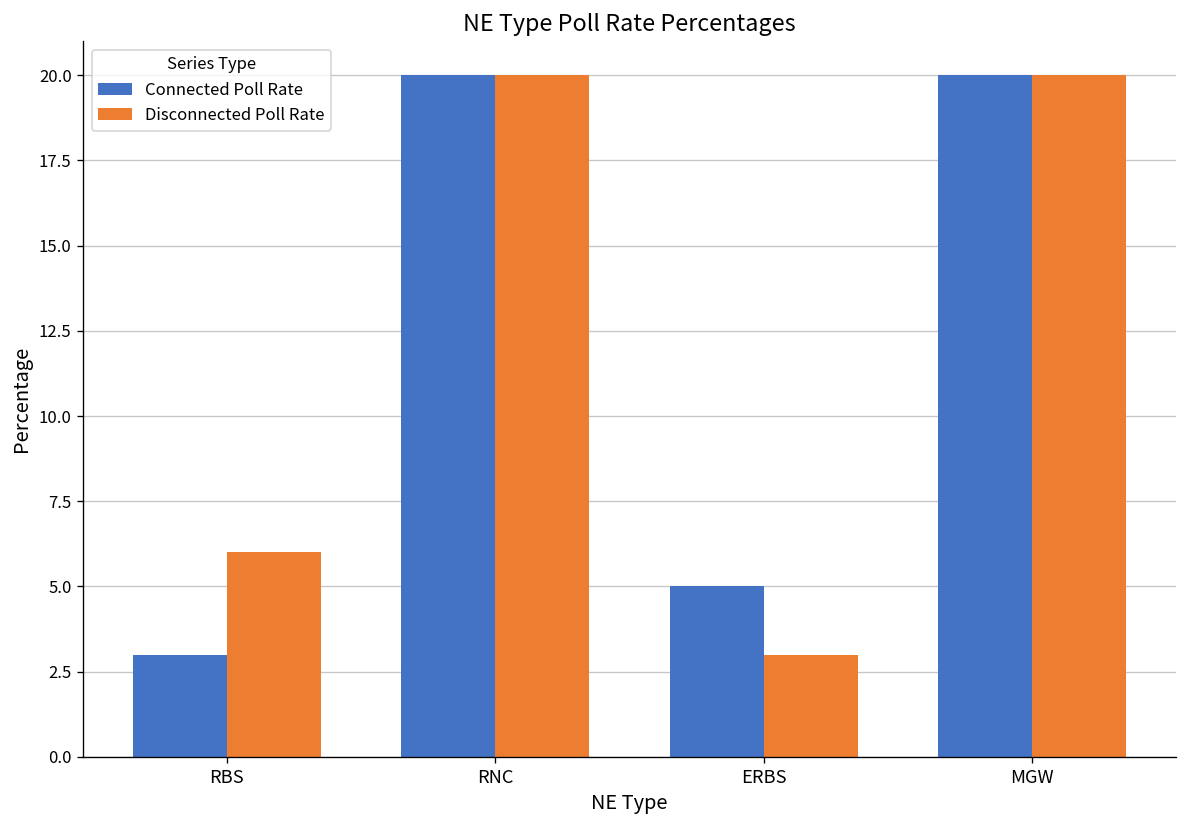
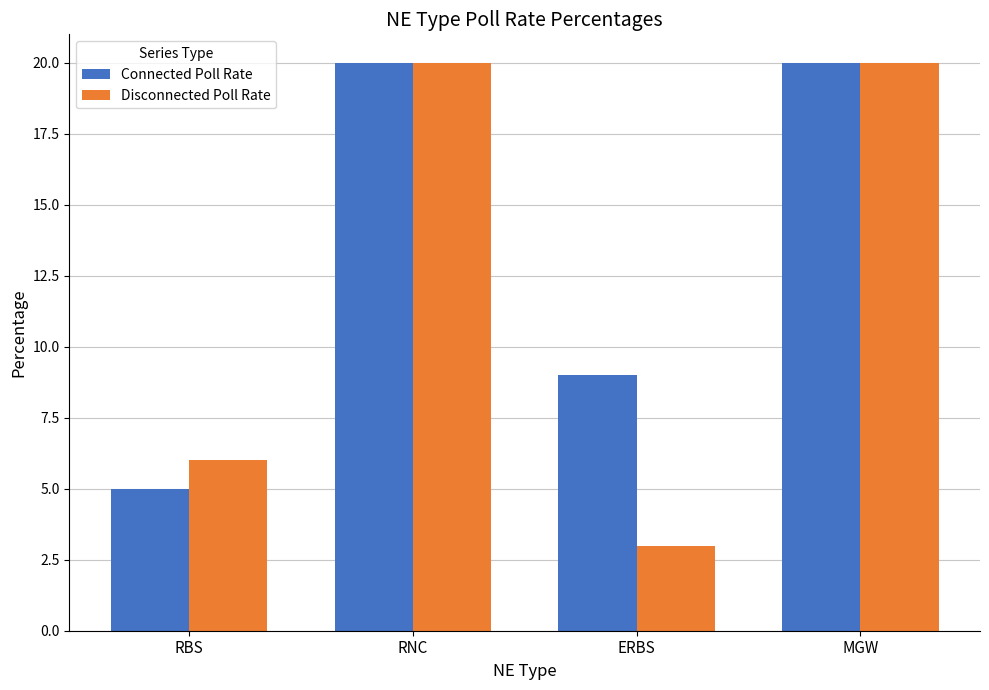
Connected Poll Rate, RBS: 3 -> 5
Connected Poll Rate, ERBS: 5 -> 9
